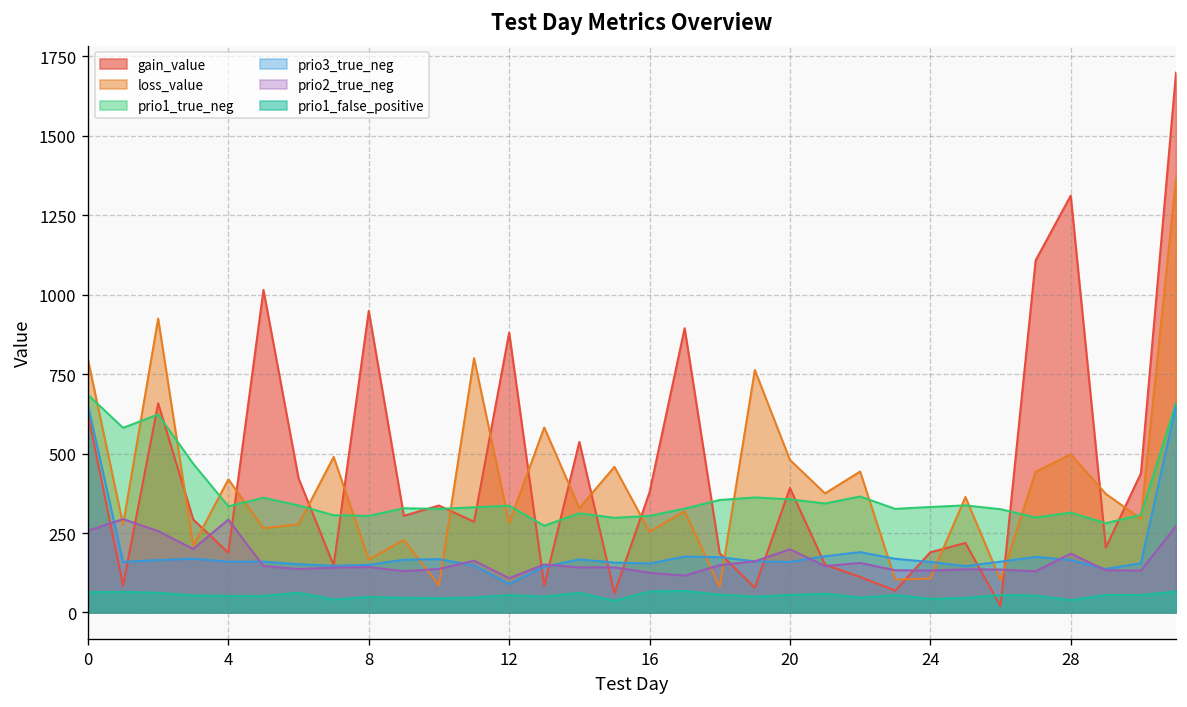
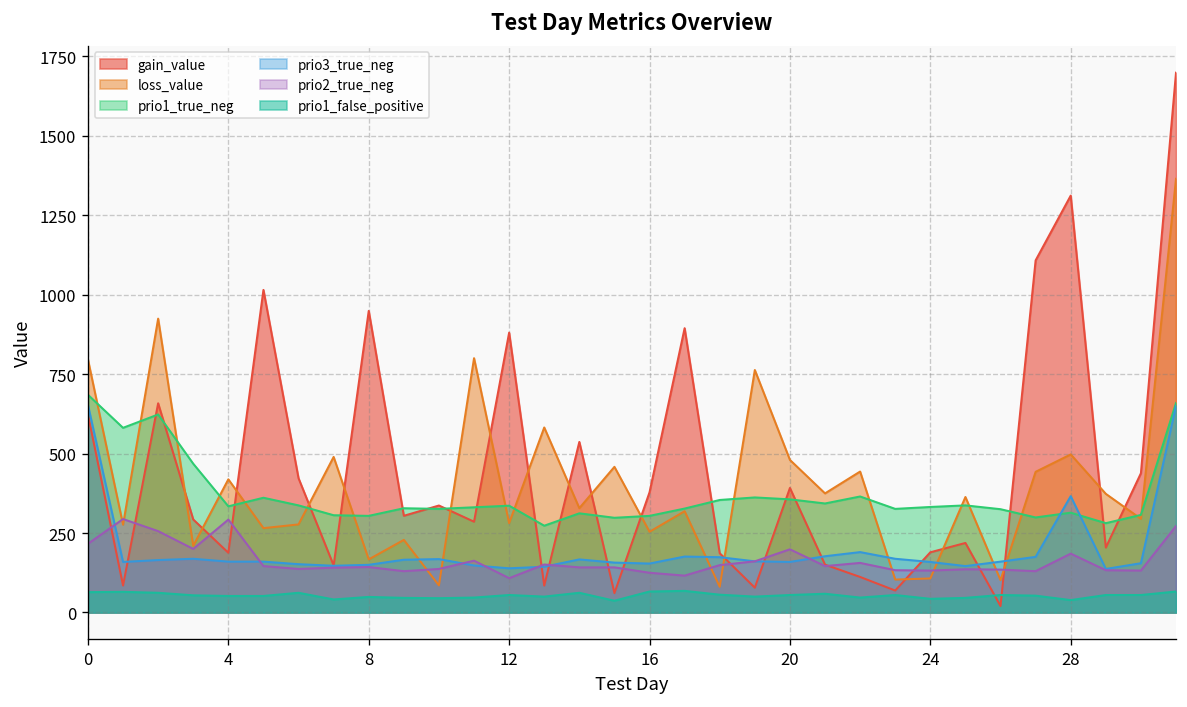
prio2_true_neg, 0: 260 -> 220
prio3_true_neg, 12: 90 -> 140
prio3_true_neg, 28: 170 -> 370
